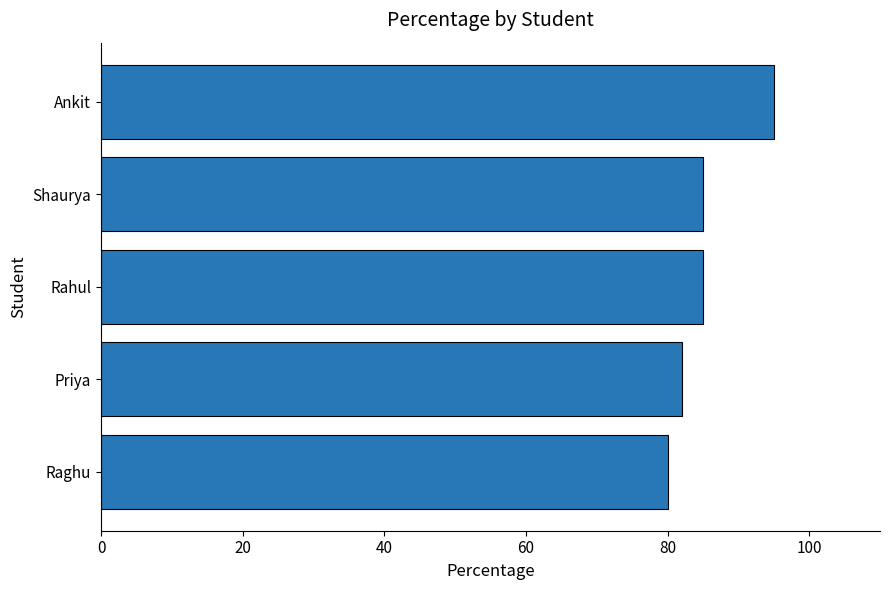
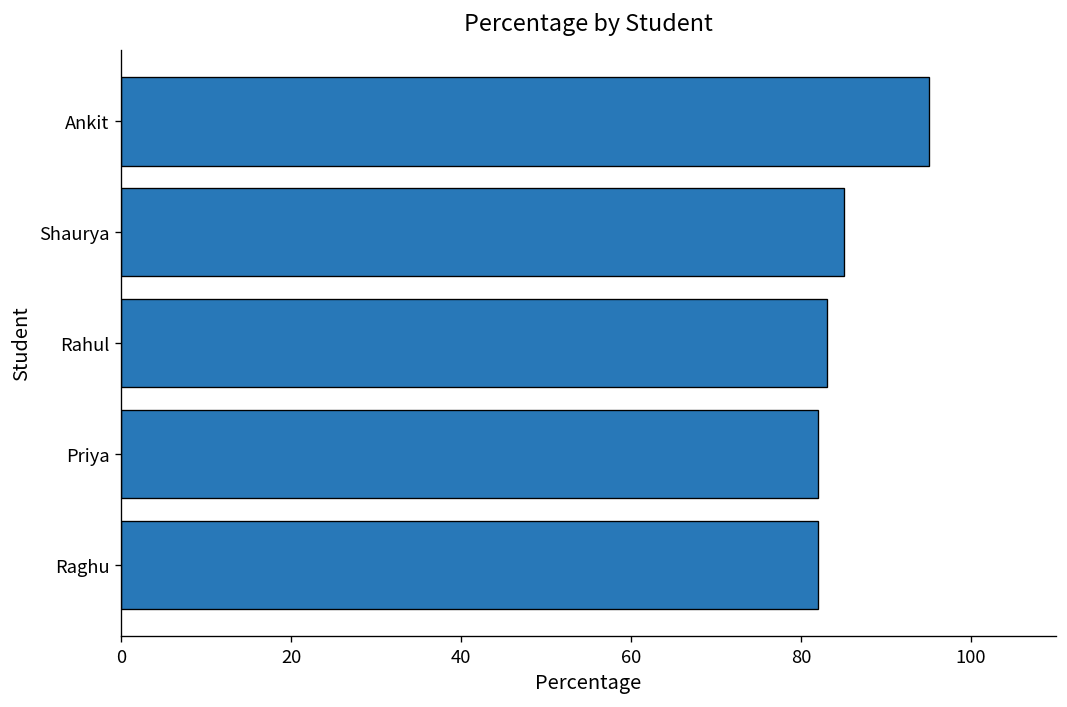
Rahul: 85 -> 83
Raghu: 80 -> 82
